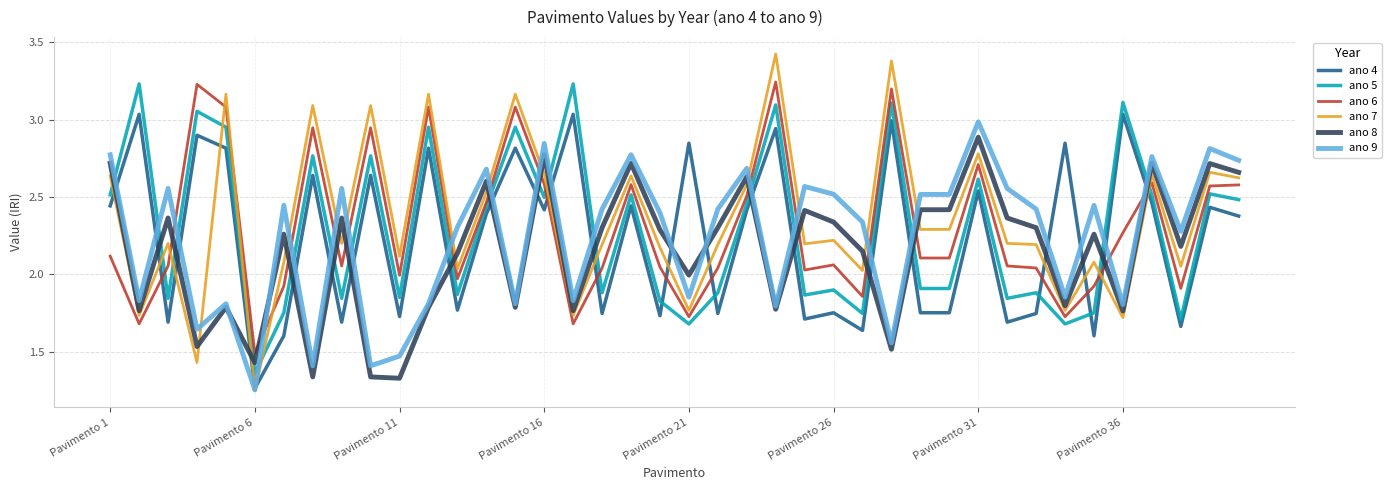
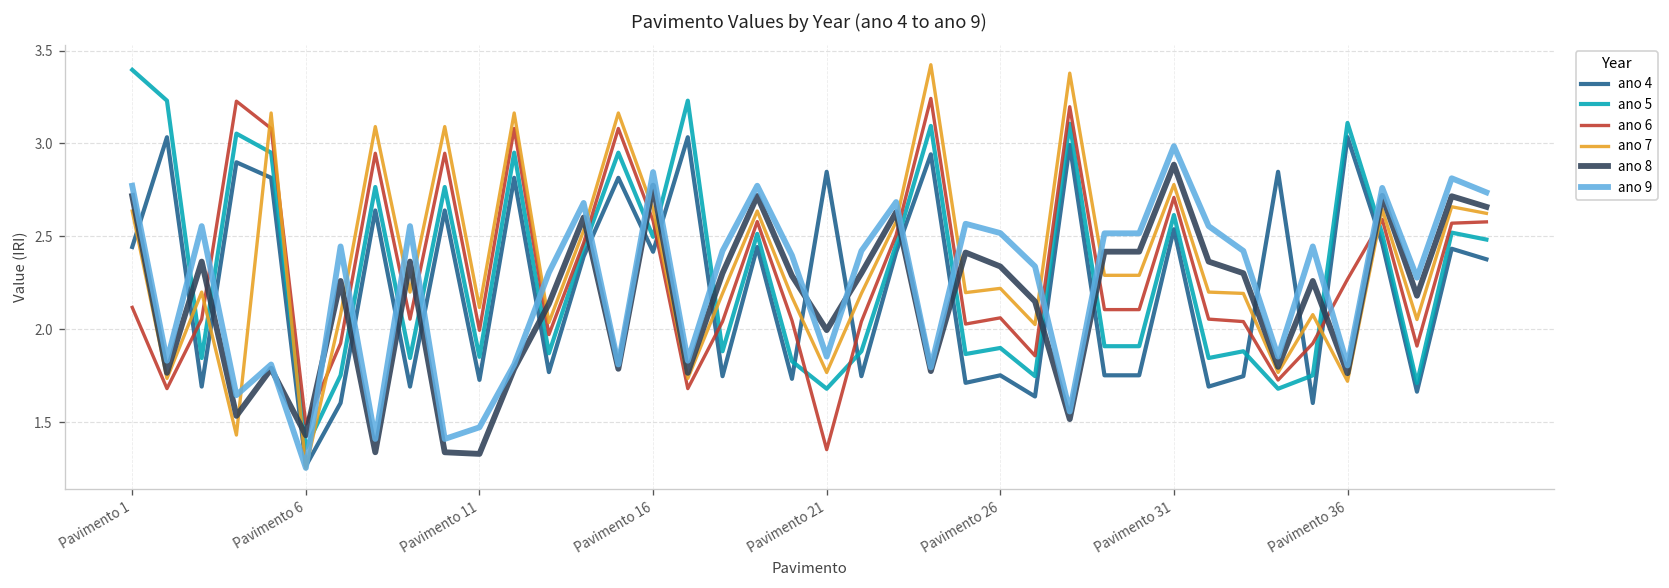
ano 5, Pavimento 1: 2.51 -> 3.40
ano 6, Pavimento 21: 1.73 -> 1.35
